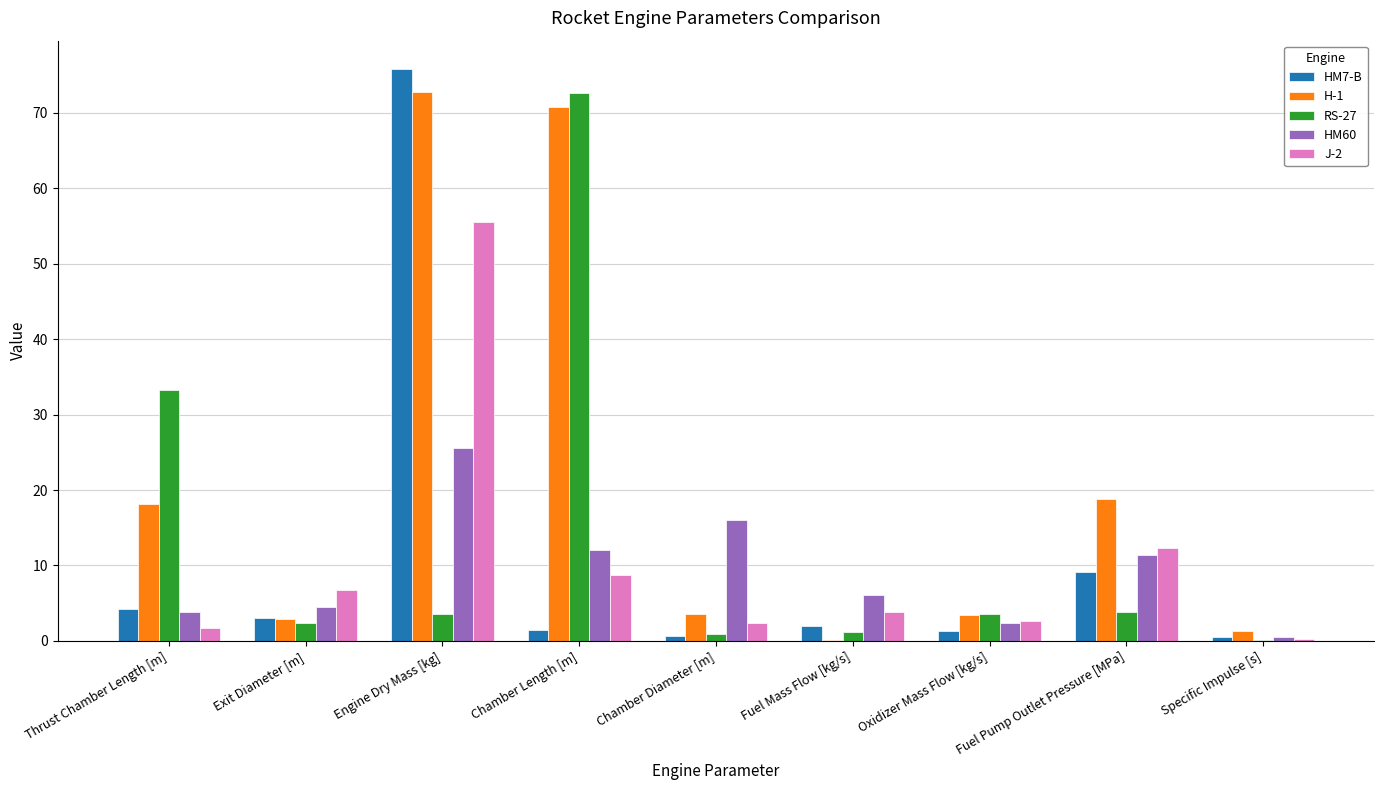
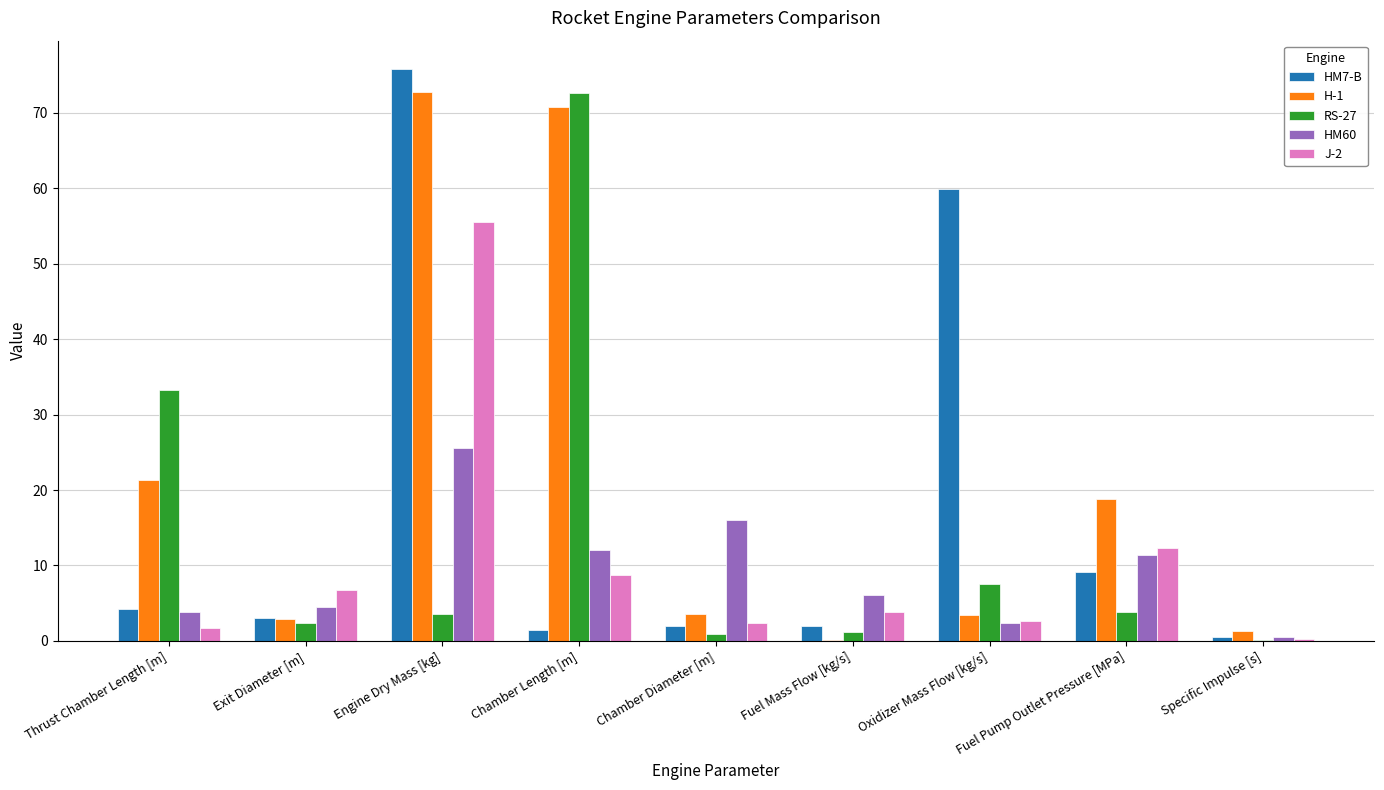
H-1, Thrust Chamber Length [m]: 18 -> 21
HM7-B, Chamber Diameter [m]: 1 -> 2
HM7-B, Oxidizer Mass Flow [kg/s]: 1 -> 60
RS-27, Oxidizer Mass Flow [kg/s]: 4 -> 8
